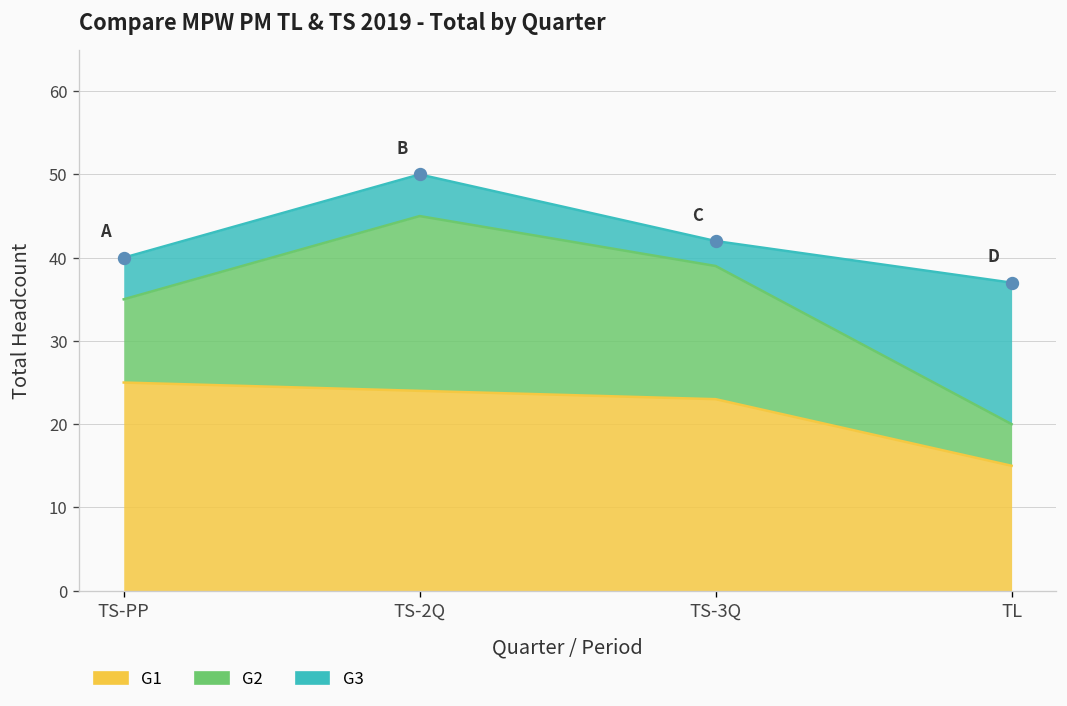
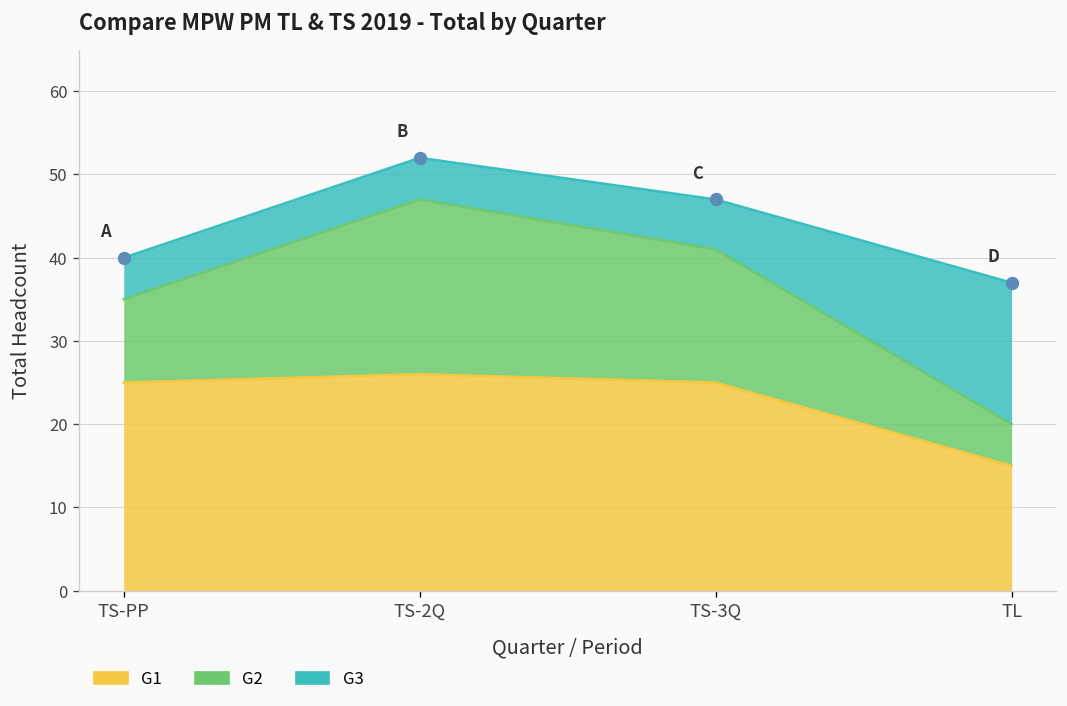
G1, TS-2Q: 24 -> 26
G1, TS-3Q: 23 -> 25
G3, TS-3Q: 3 -> 6
